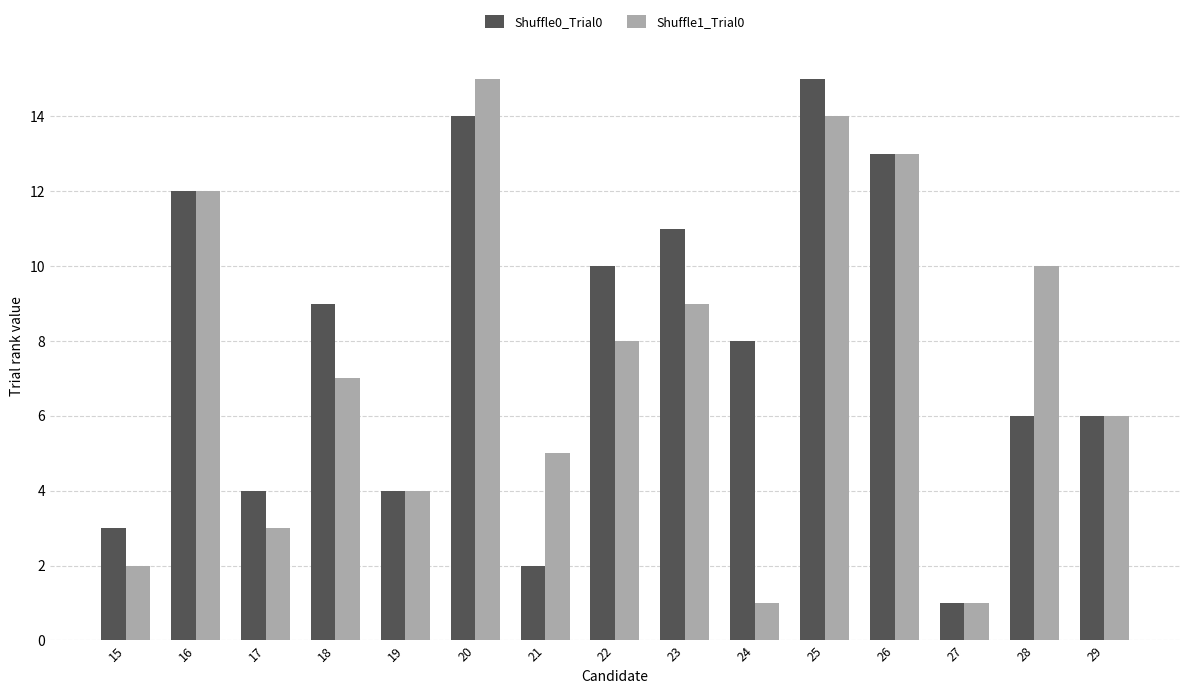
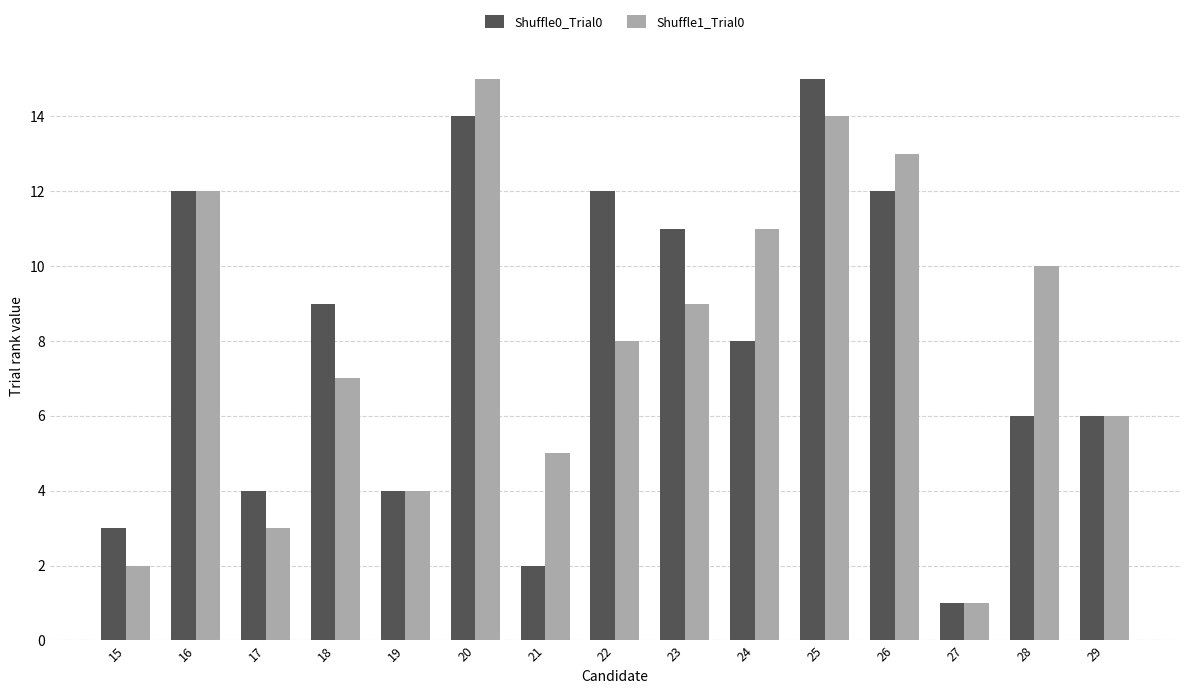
Shuffle0_Trial0, 22: 10 -> 12
Shuffle1_Trial0, 24: 1 -> 11
Shuffle0_Trial0, 26: 13 -> 12
